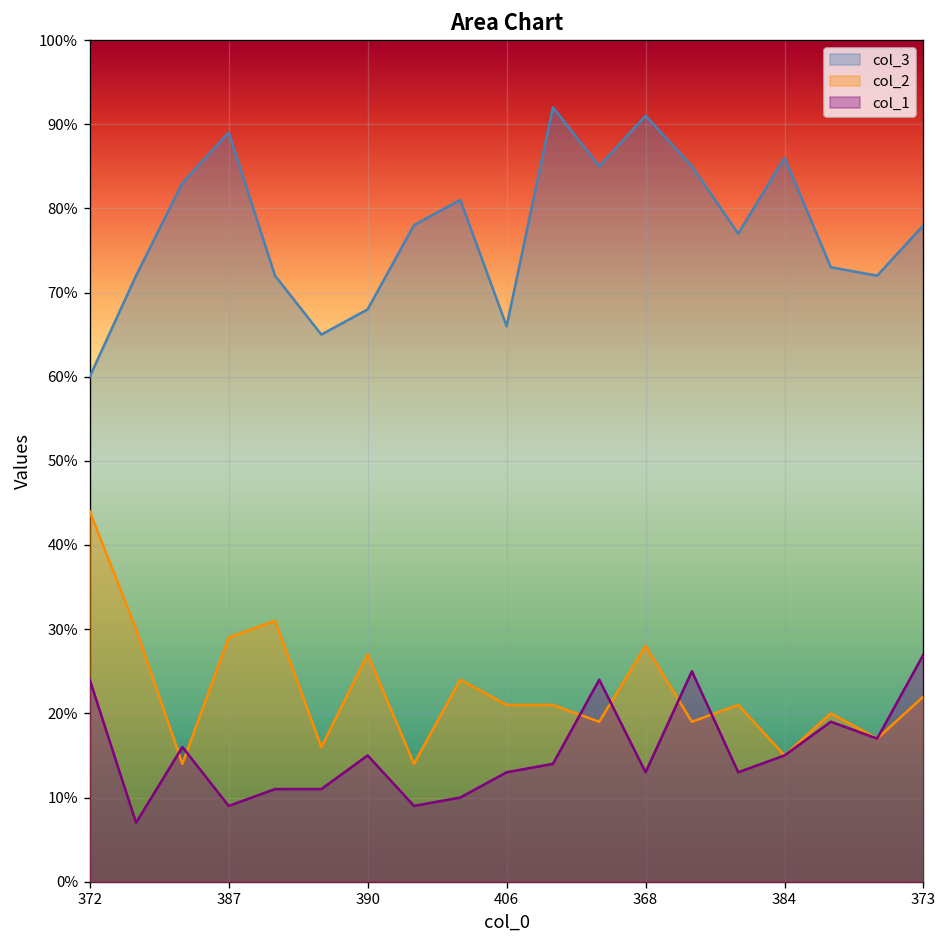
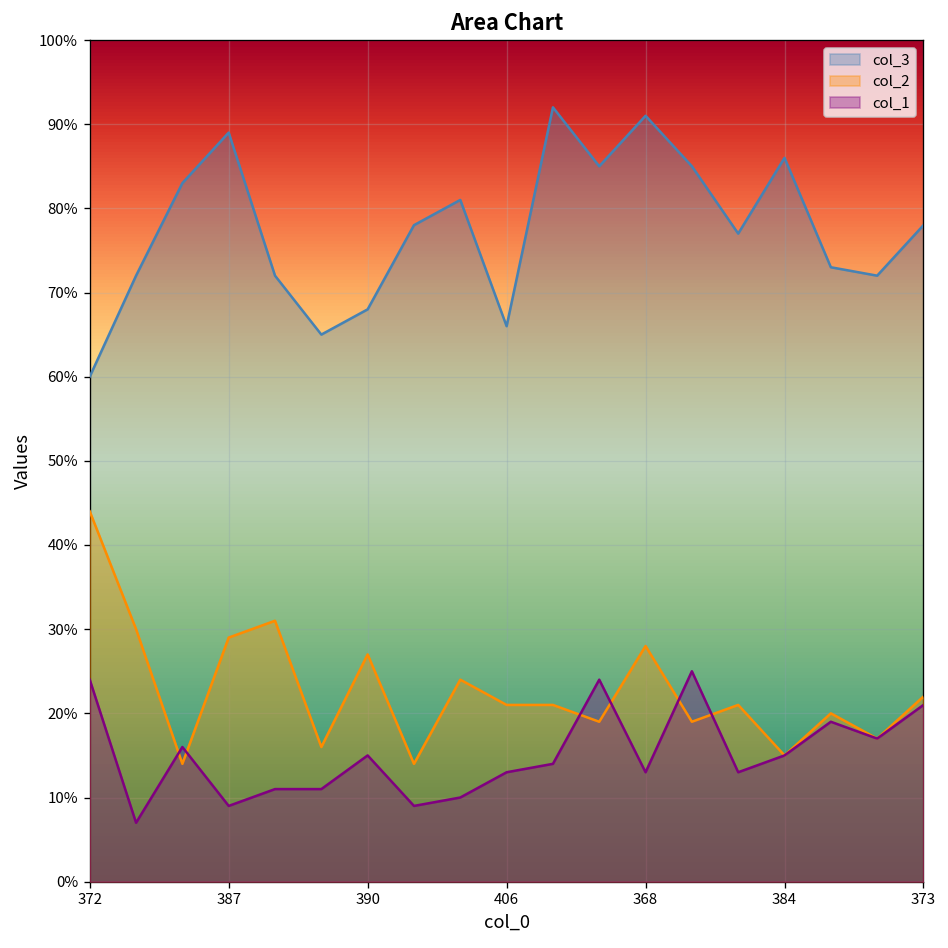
col_1, 373: 27% -> 21%
